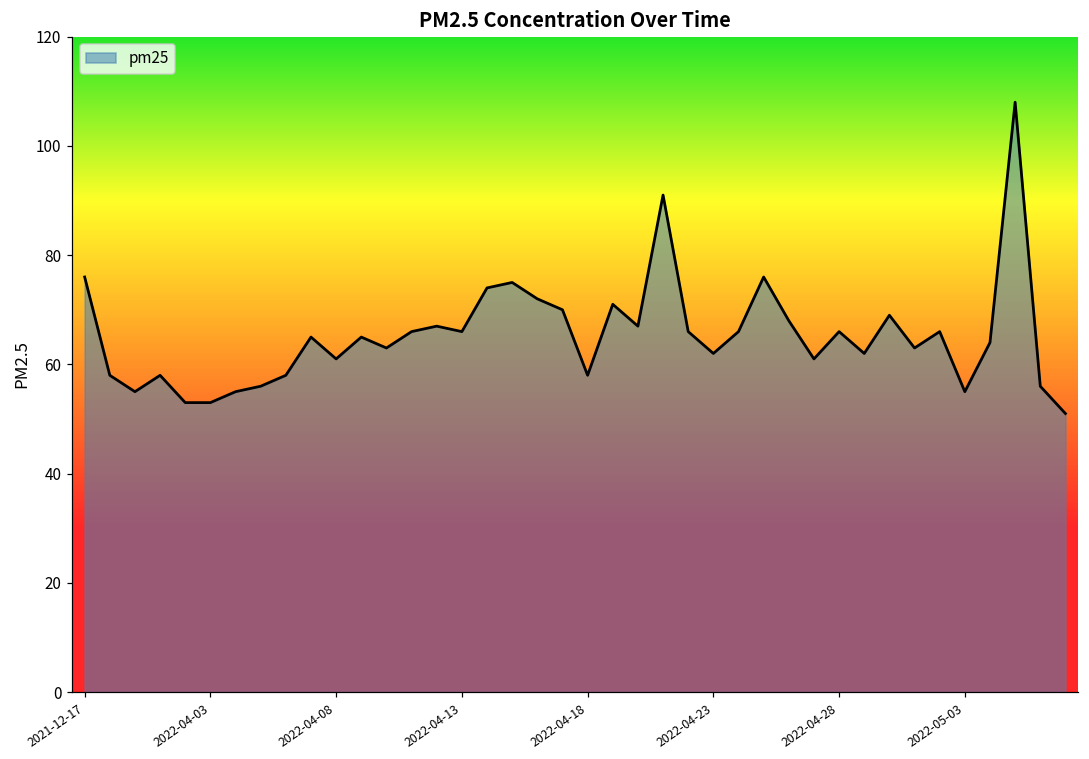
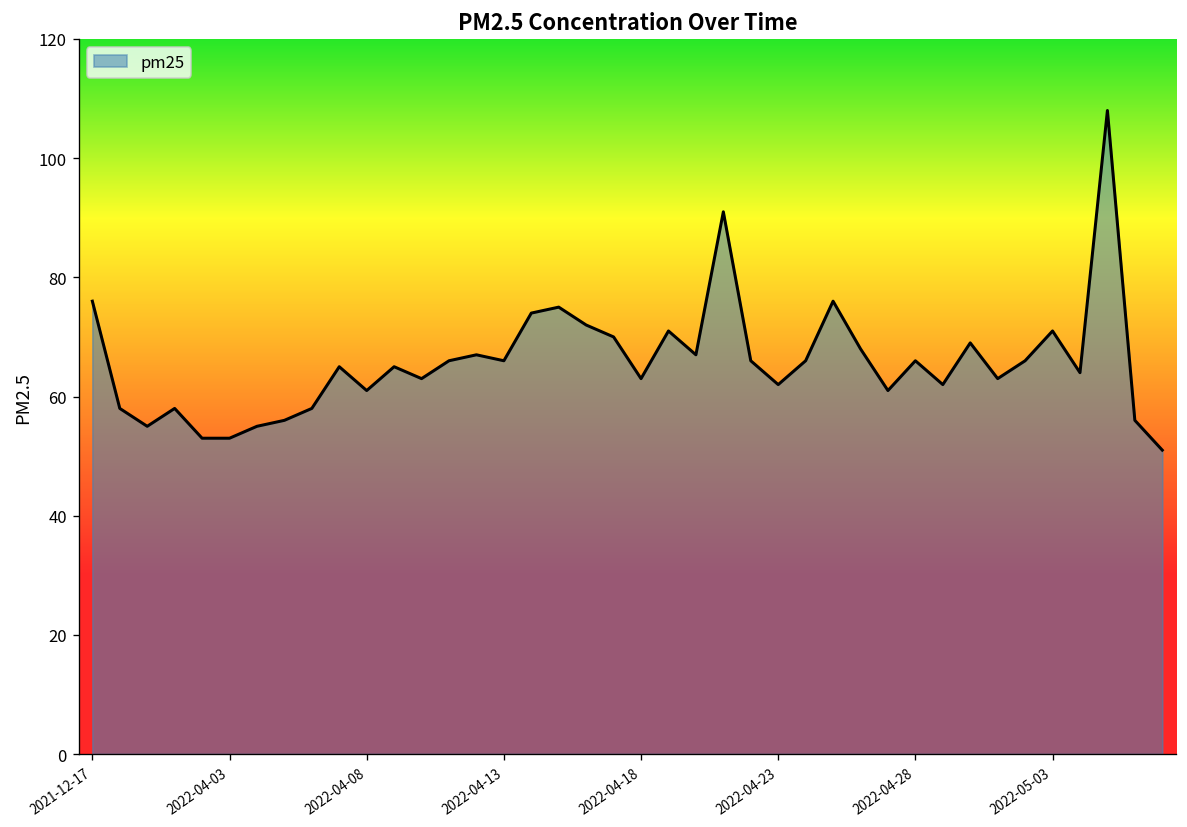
2022-04-18: 58 -> 63
2022-05-03: 55 -> 71
